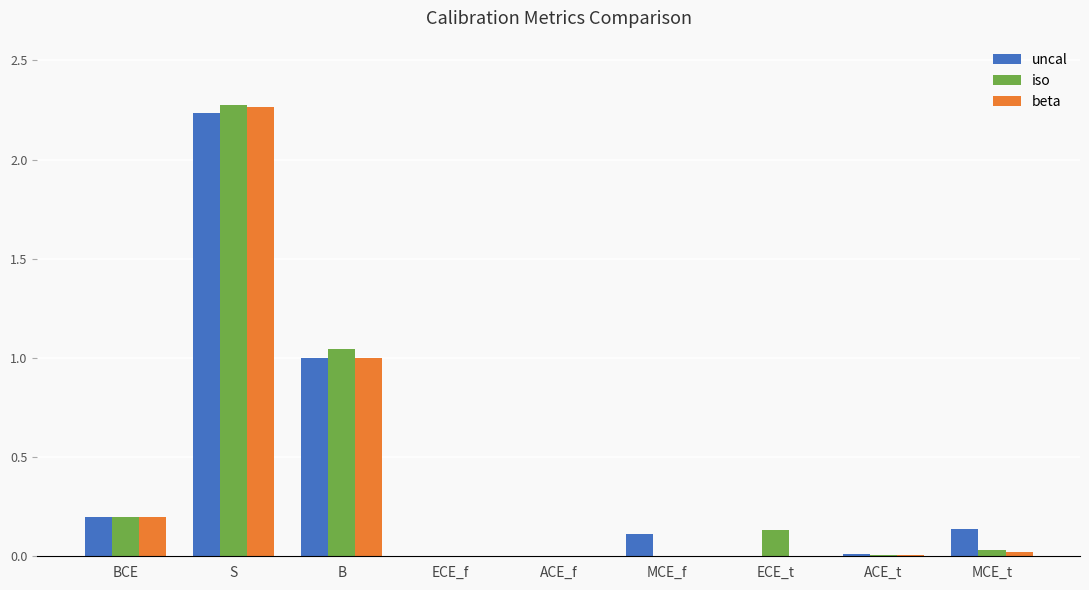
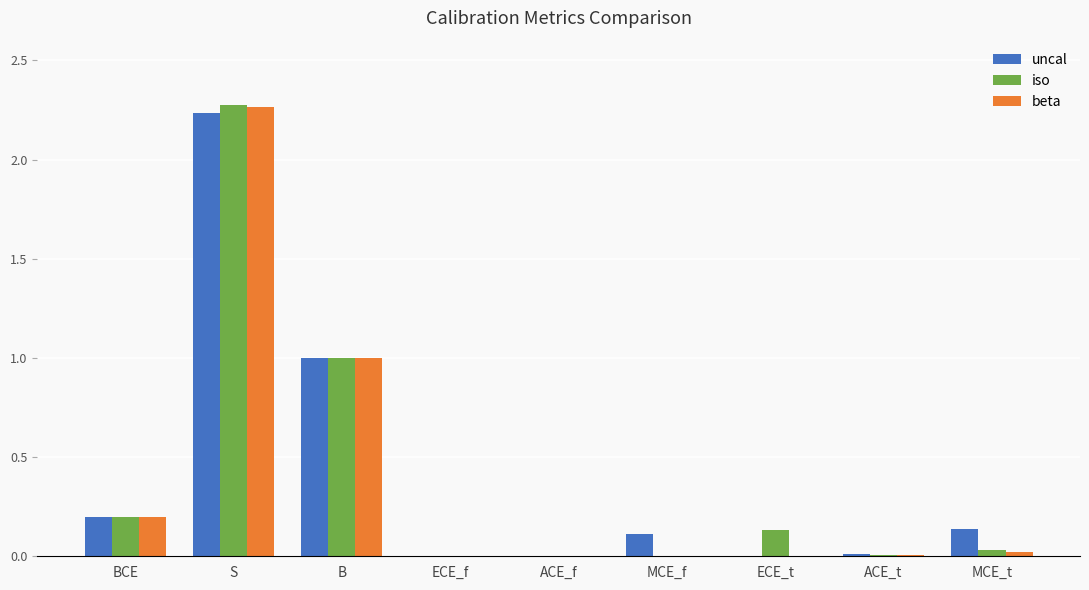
iso, B: 1.04 -> 1.00
